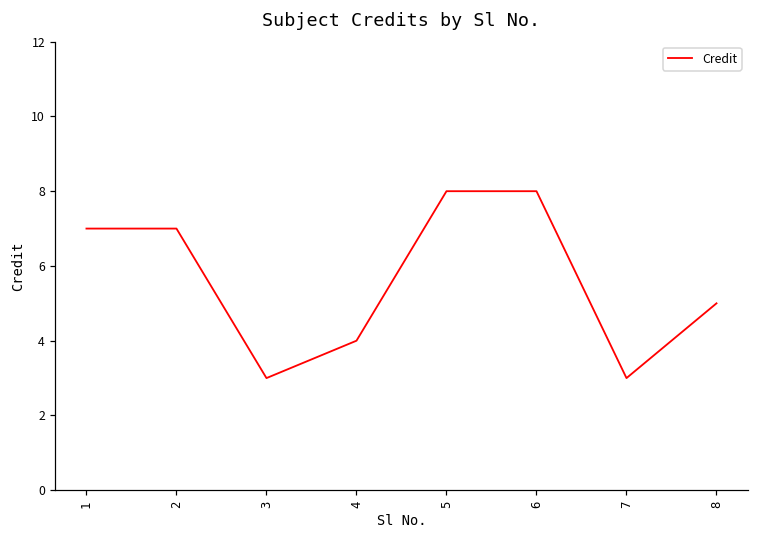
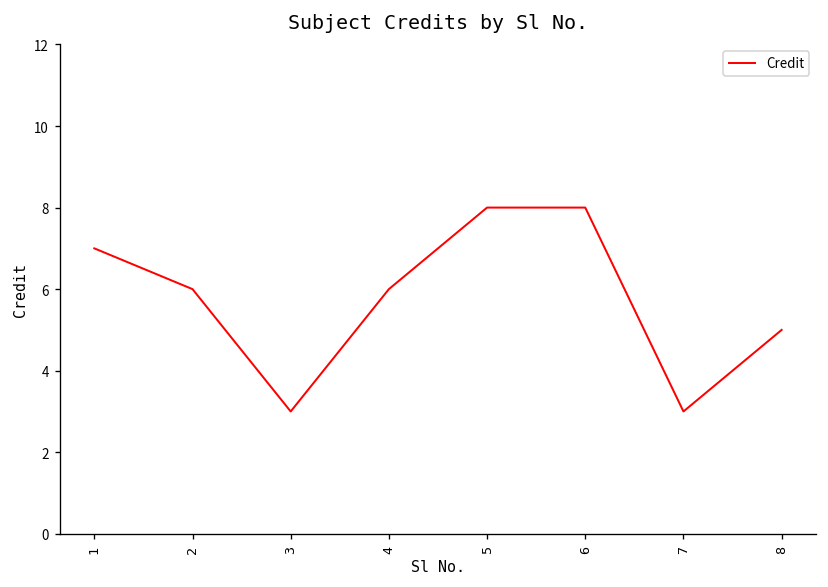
2: 7 -> 6
4: 4 -> 6
